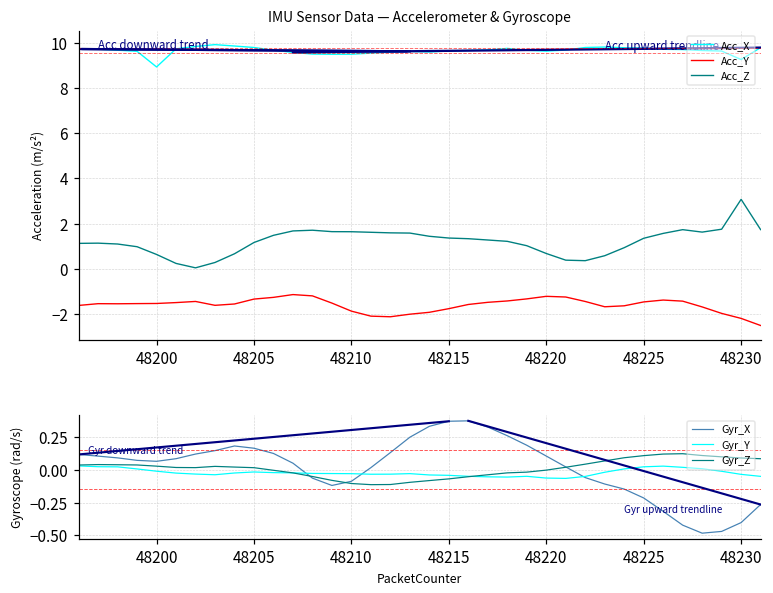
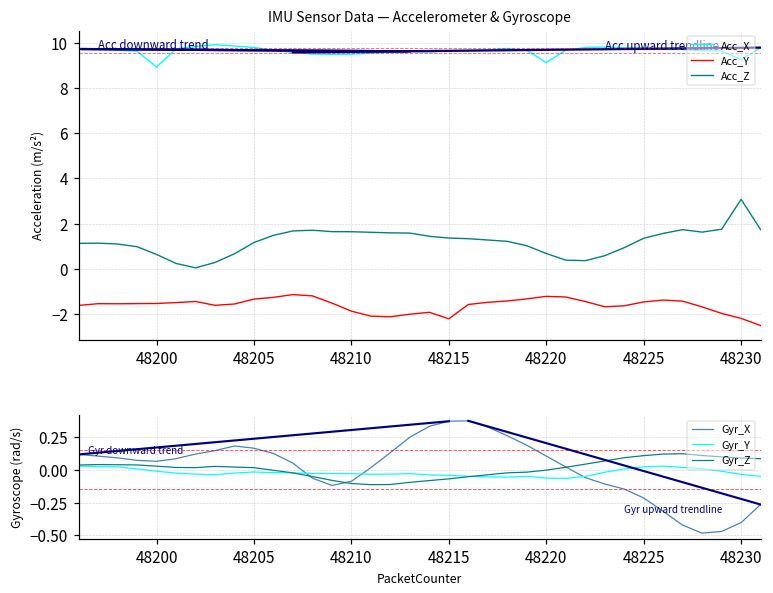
IMU Sensor Data — Accelerometer & Gyroscope, Acc_Y, 48215: -1.8 -> -2.2
IMU Sensor Data — Accelerometer & Gyroscope, Acc_X, 48220: 9.6 -> 9.1
